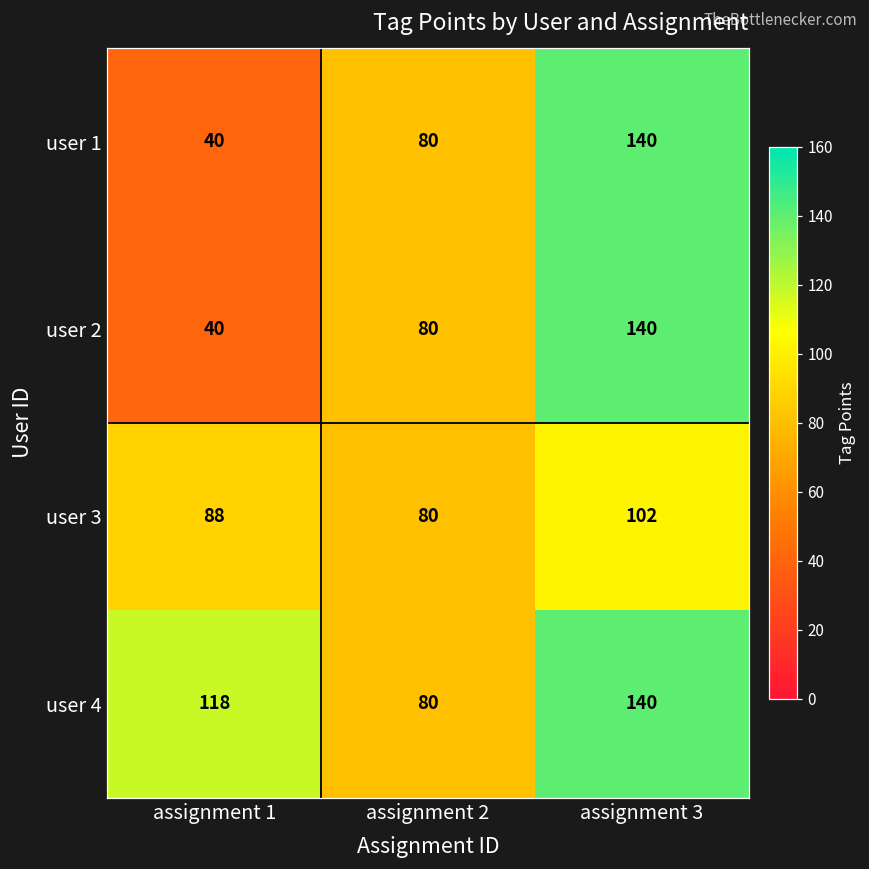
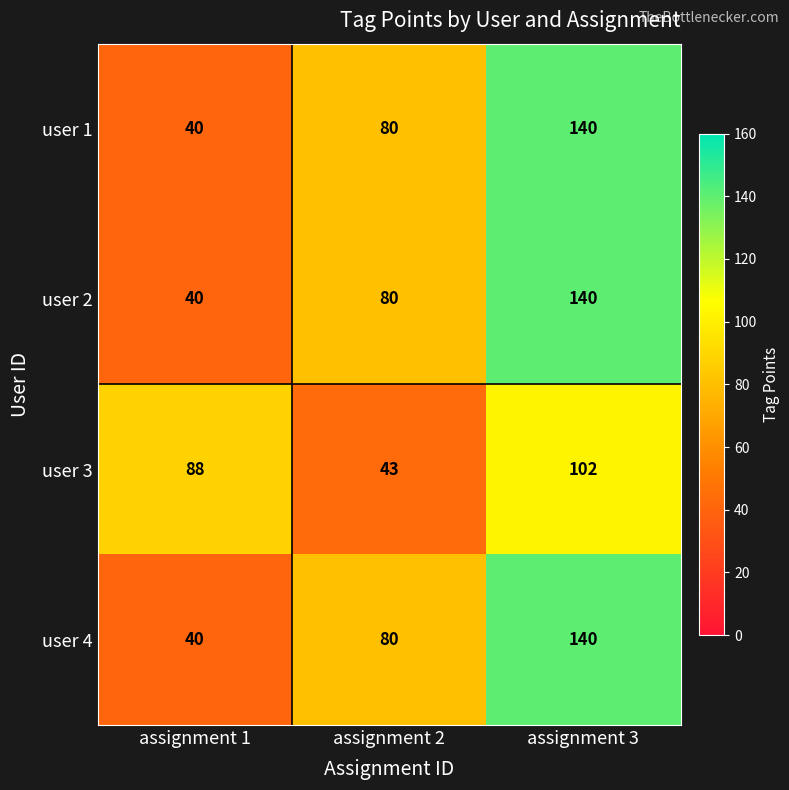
user 3, assignment 2: 80 -> 43
user 4, assignment 1: 118 -> 40
